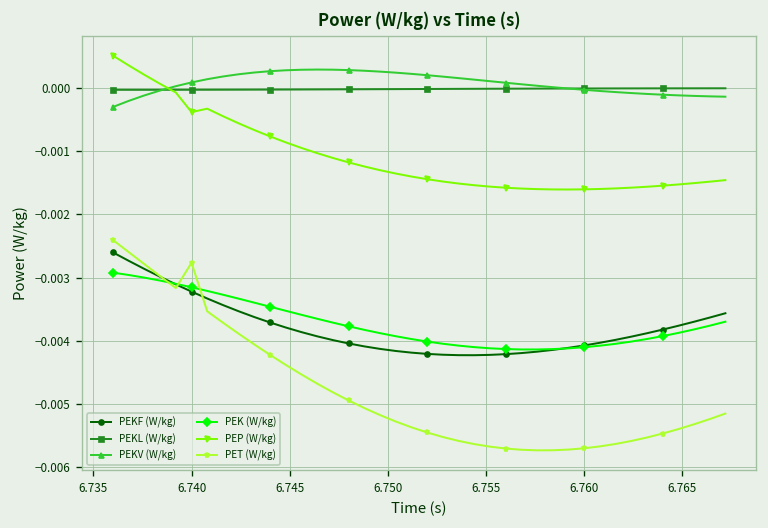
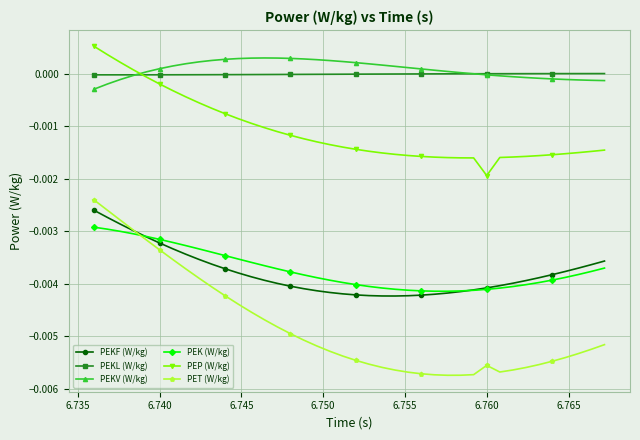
PEP (W/kg), 6.740: -0.0004 -> -0.0002
PET (W/kg), 6.740: -0.0028 -> -0.0034
PEP (W/kg), 6.760: -0.0016 -> -0.0019
PET (W/kg), 6.760: -0.0057 -> -0.0056
